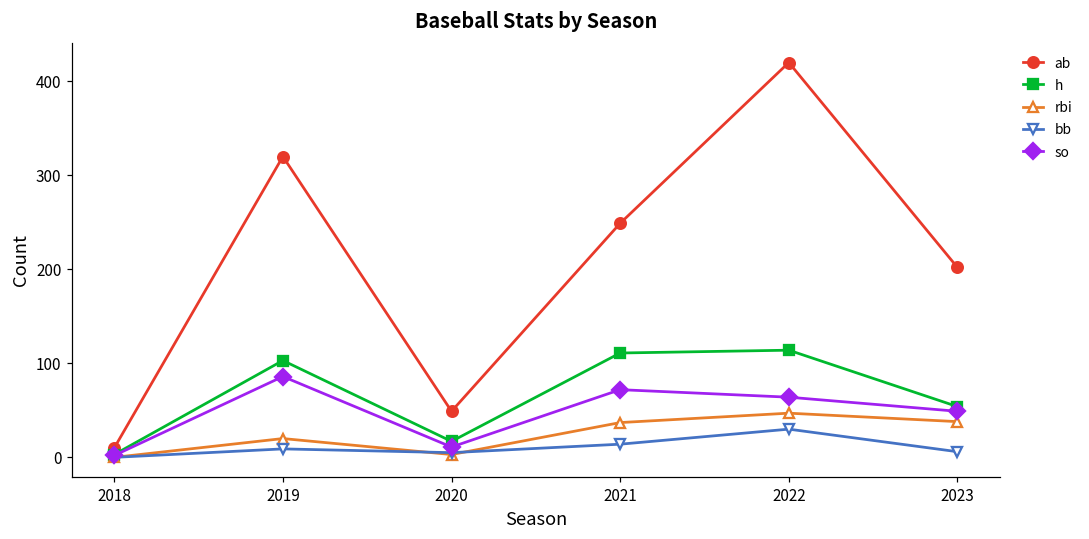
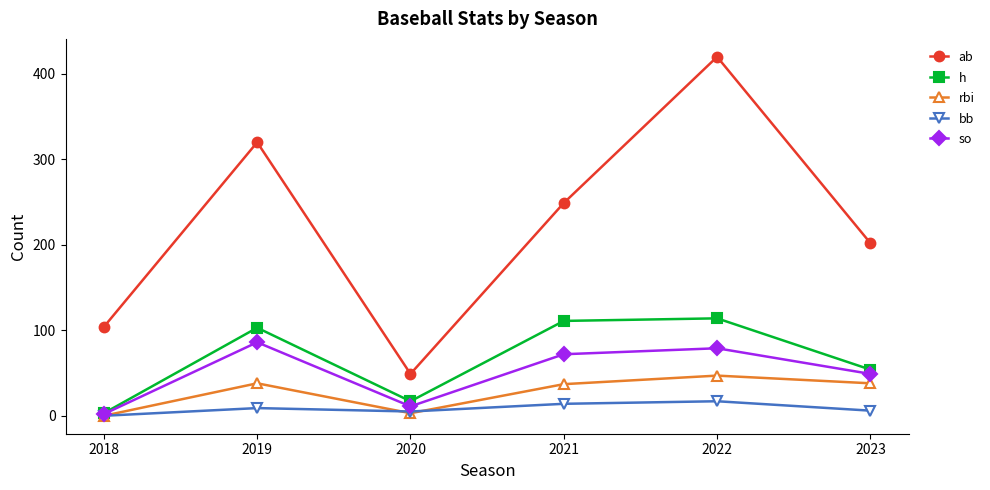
ab, 2018: 10 -> 100
rbi, 2019: 20 -> 40
bb, 2022: 30 -> 20
so, 2022: 60 -> 80
